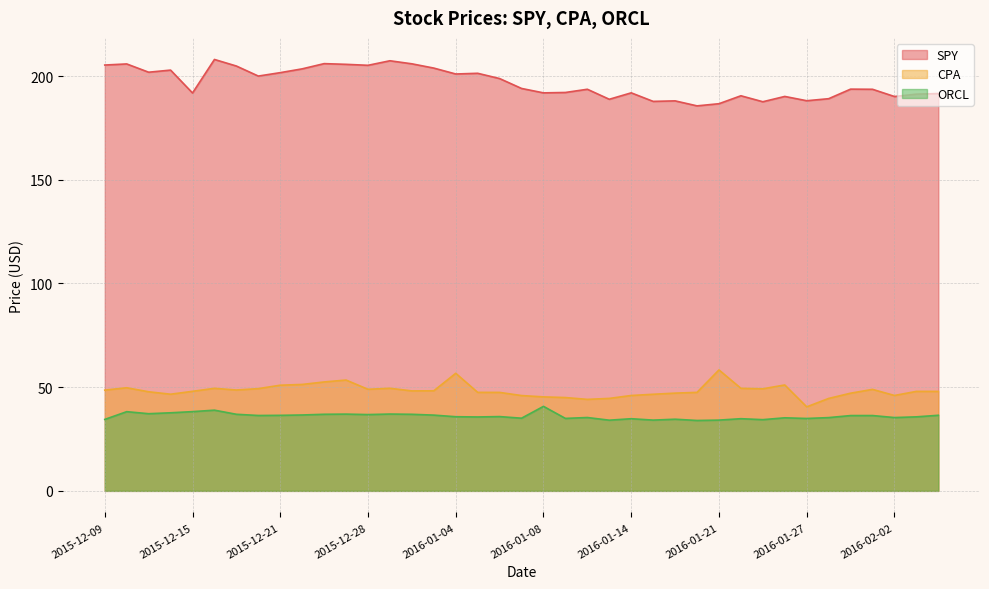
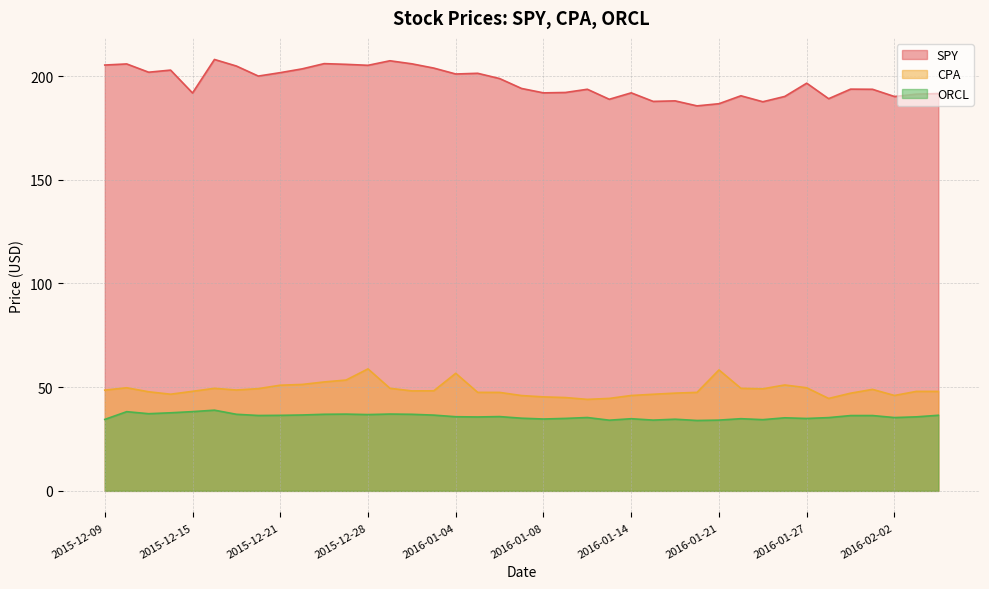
CPA, 2015-12-28: 49 -> 59
ORCL, 2016-01-08: 41 -> 35
SPY, 2016-01-27: 188 -> 197
CPA, 2016-01-27: 41 -> 50
